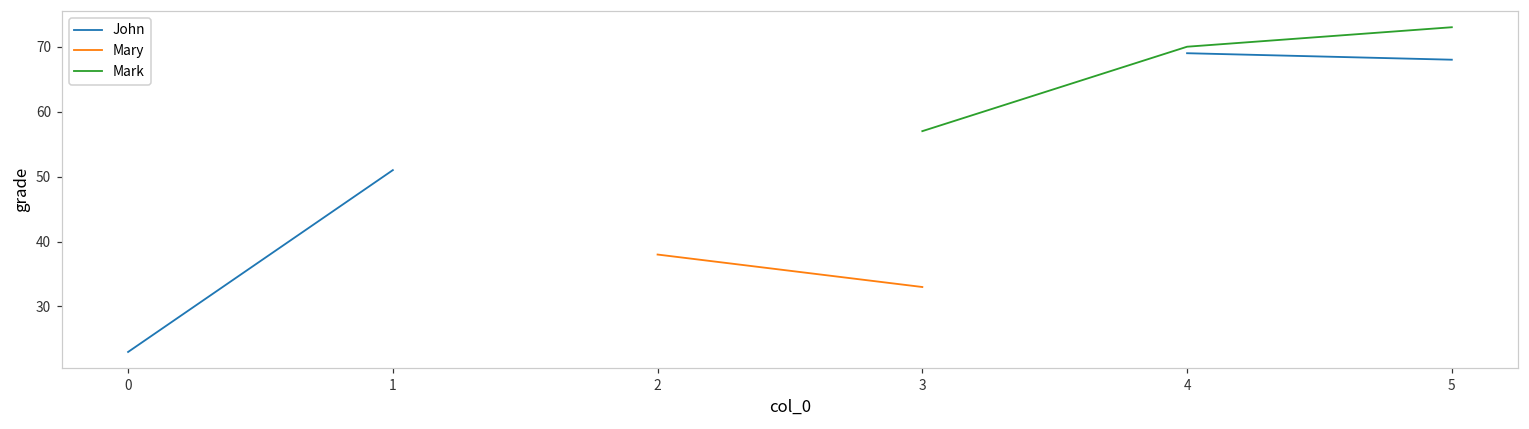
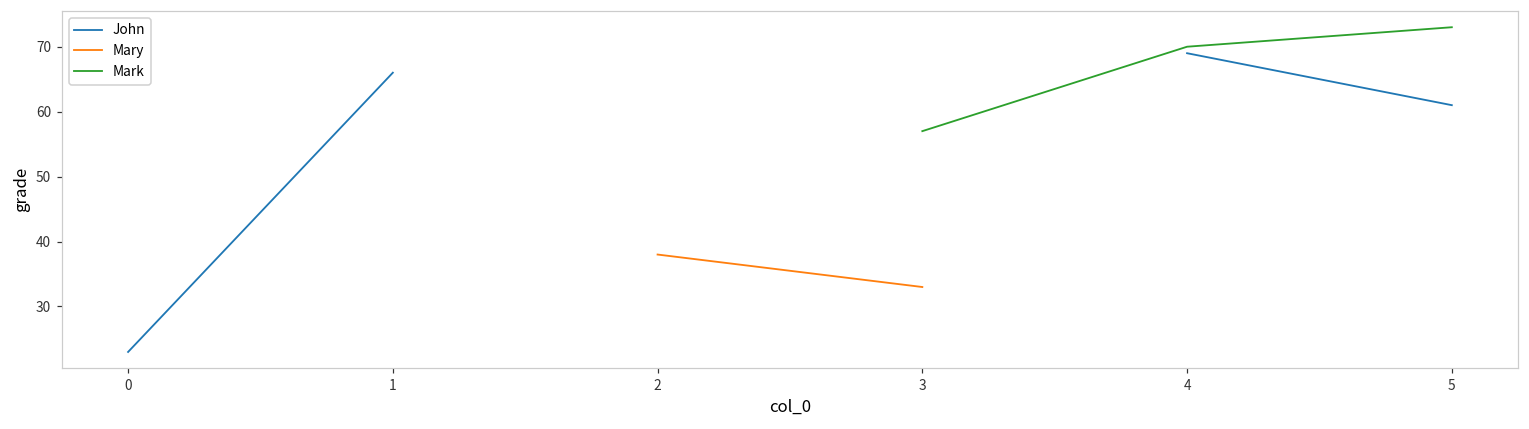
John, 1: 51 -> 66
John, 5: 68 -> 61
